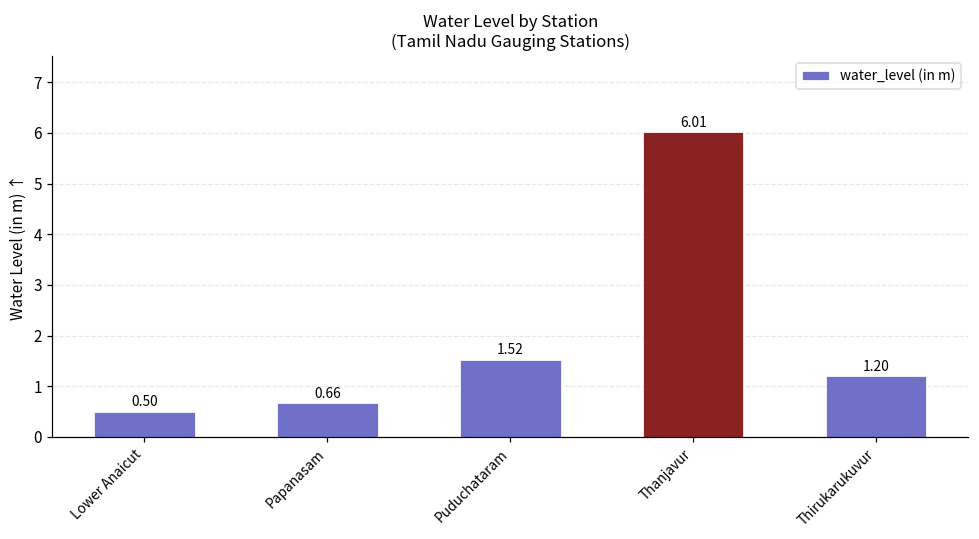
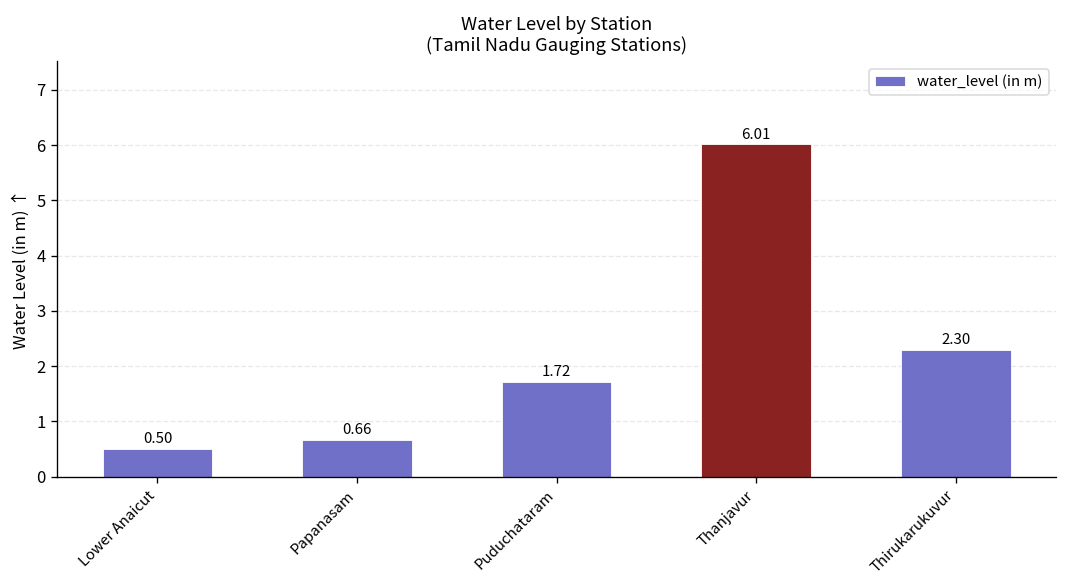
Puduchataram: 1.52 -> 1.72
Thirukarukuvur: 1.20 -> 2.30
